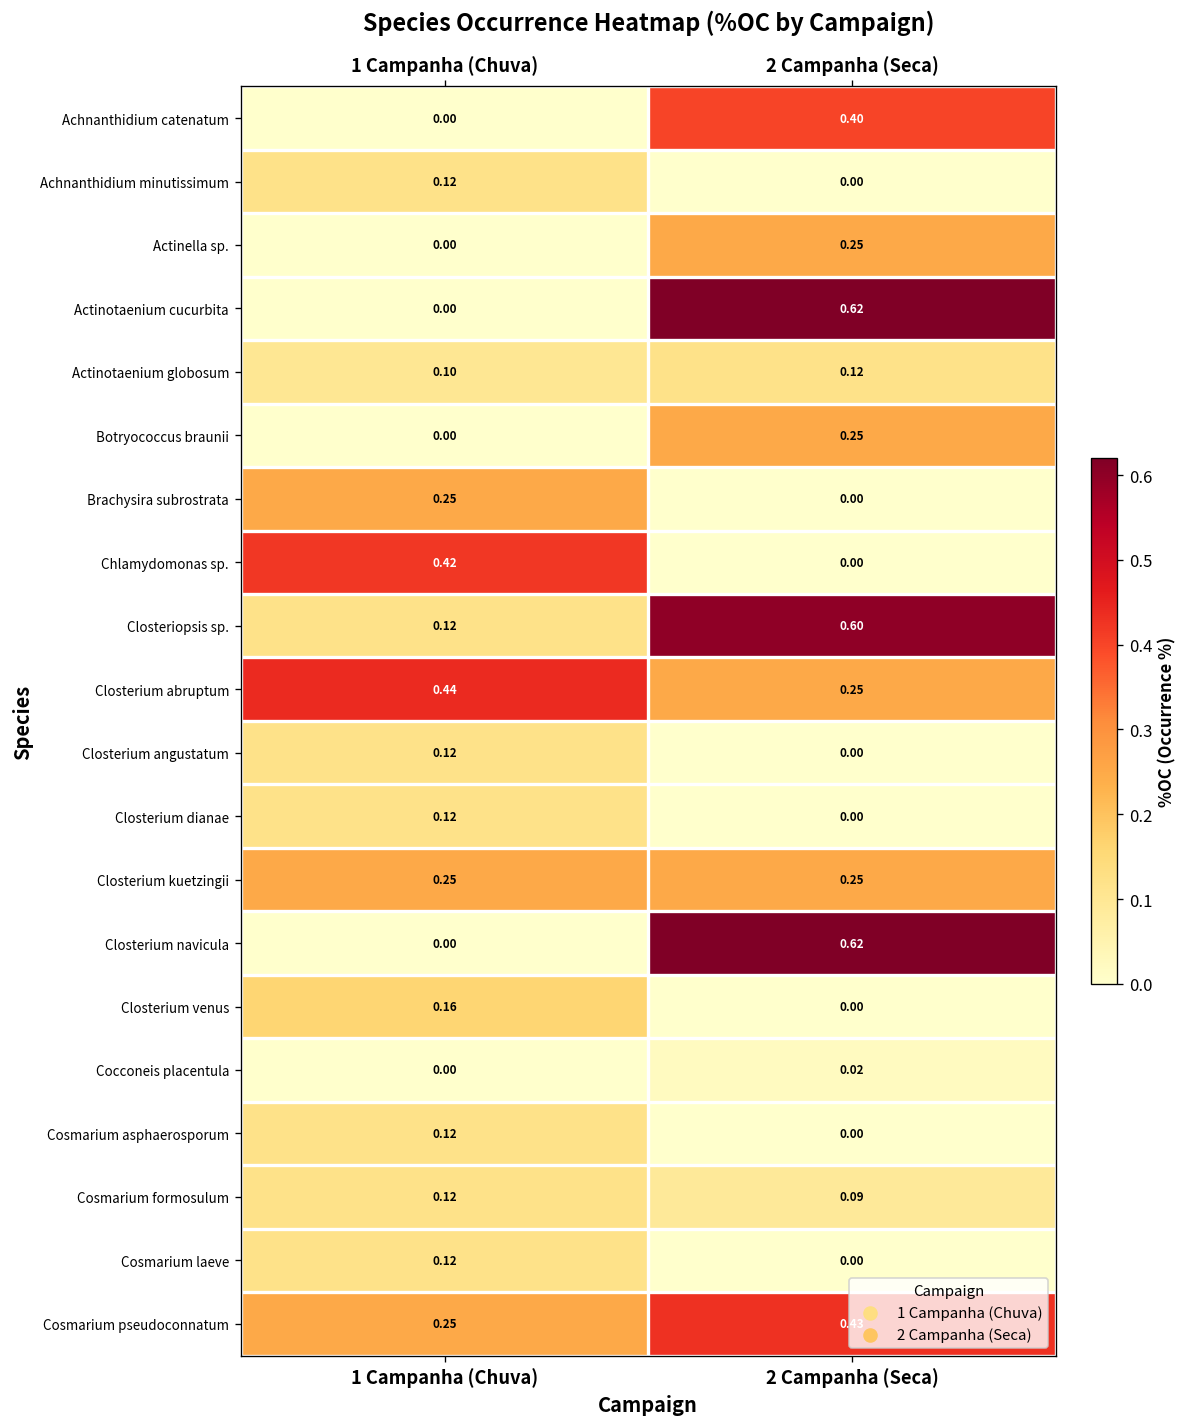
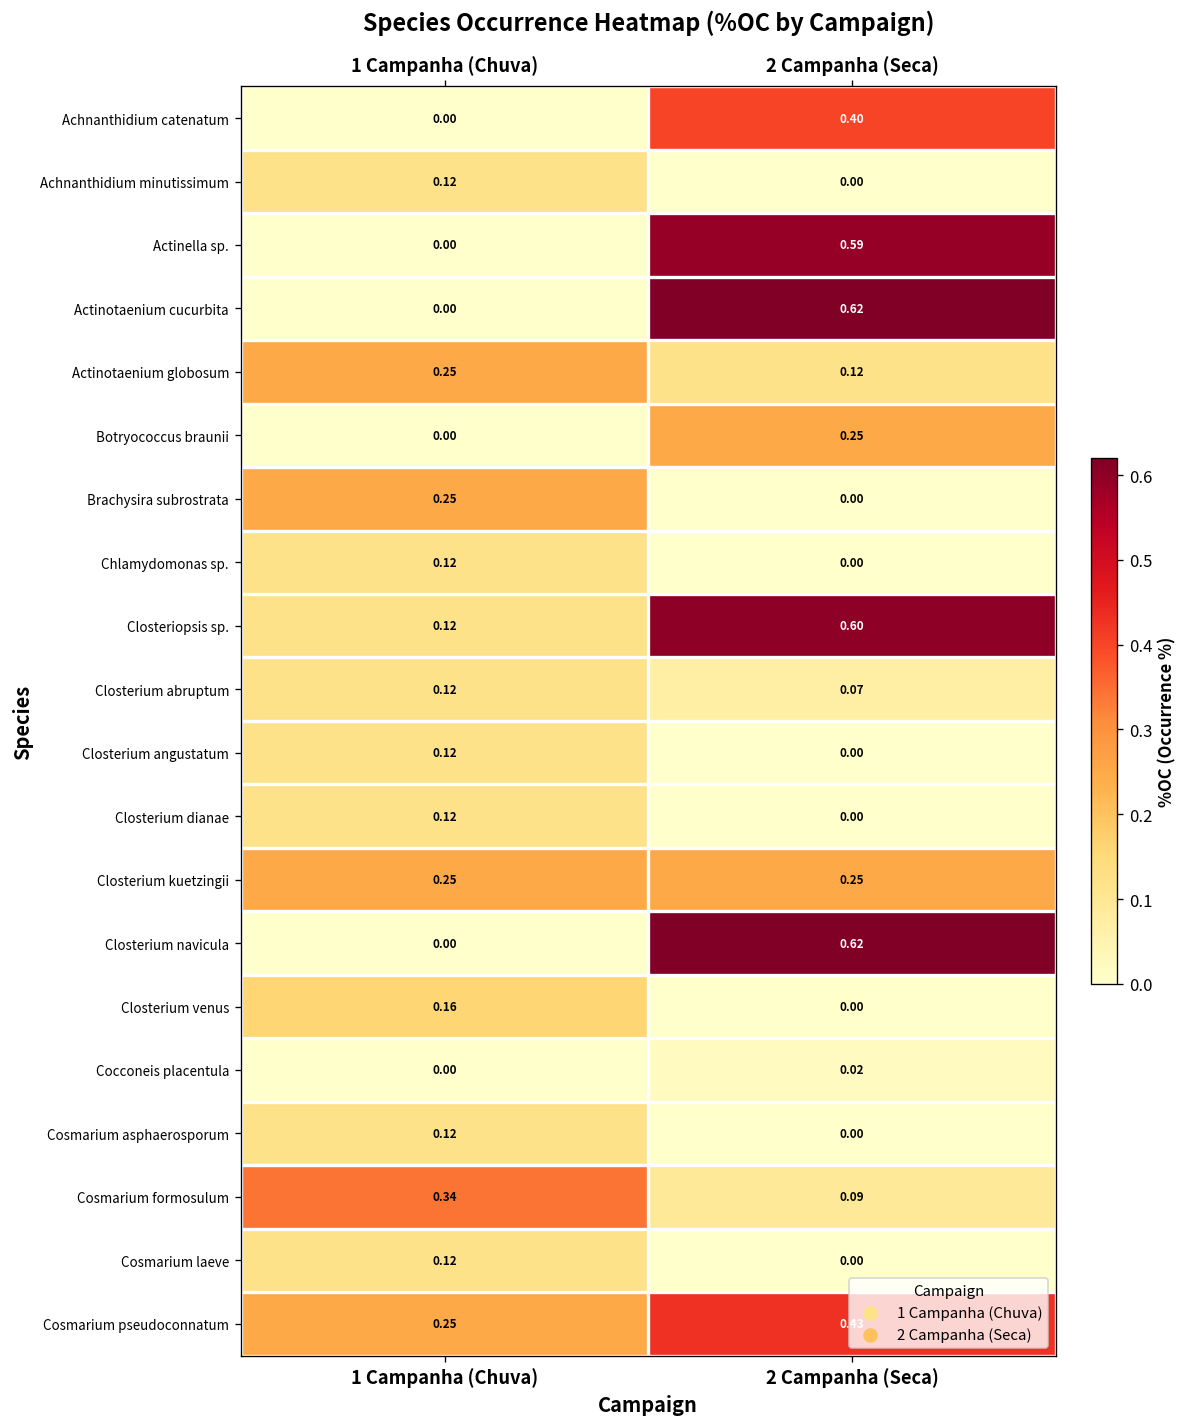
Actinella sp., 2 Campanha (Seca): 0.25 -> 0.59
Actinotaenium globosum, 1 Campanha (Chuva): 0.10 -> 0.25
Chlamydomonas sp., 1 Campanha (Chuva): 0.42 -> 0.12
Closterium abruptum, 1 Campanha (Chuva): 0.44 -> 0.12
Closterium abruptum, 2 Campanha (Seca): 0.25 -> 0.07
Cosmarium formosulum, 1 Campanha (Chuva): 0.12 -> 0.34
